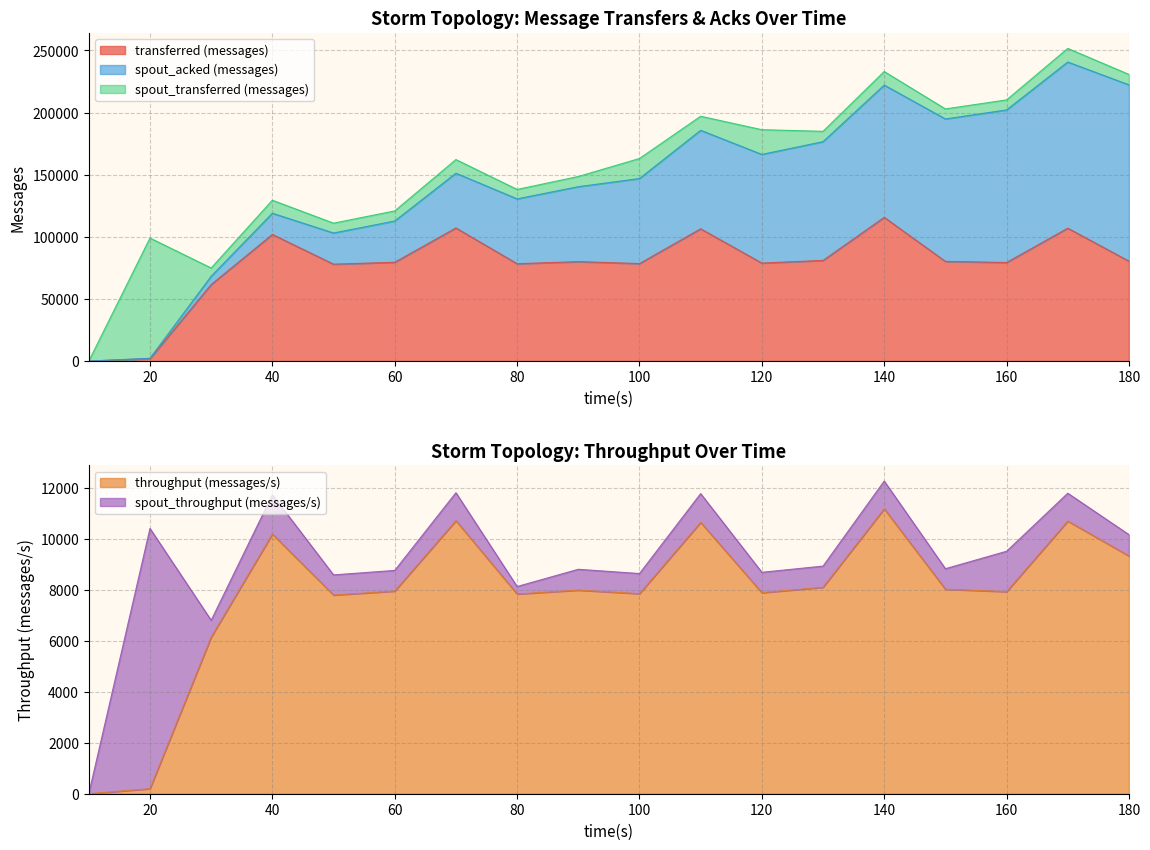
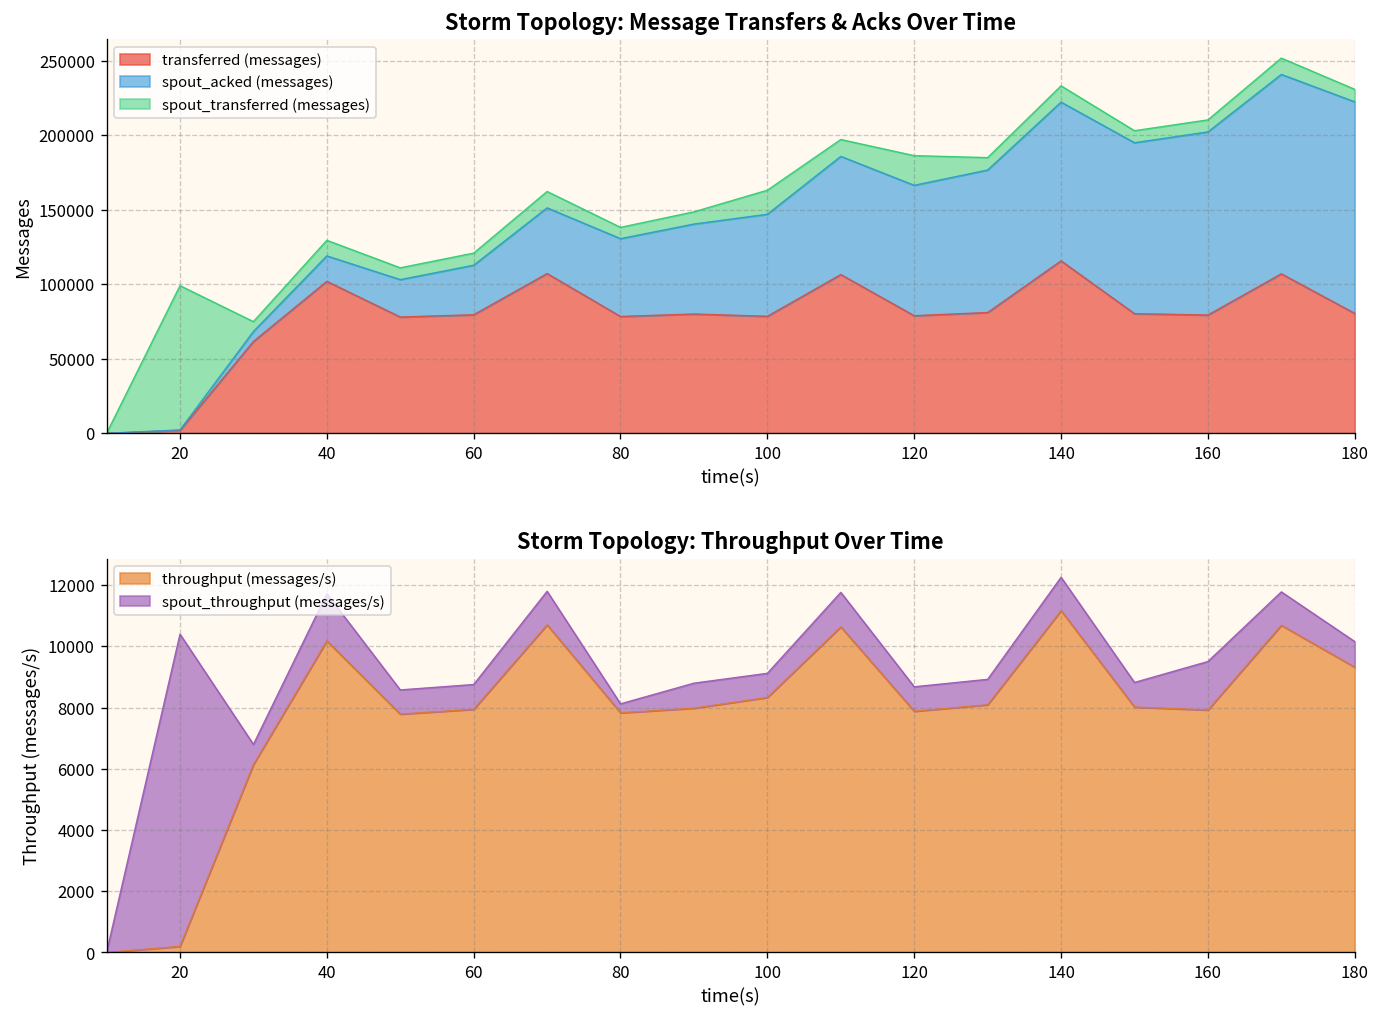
Storm Topology: Throughput Over Time, throughput (messages/s), 100: 7800 -> 8300
